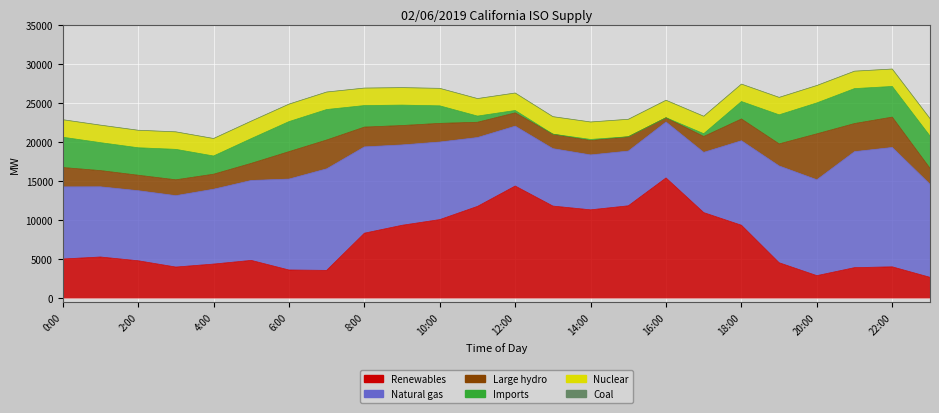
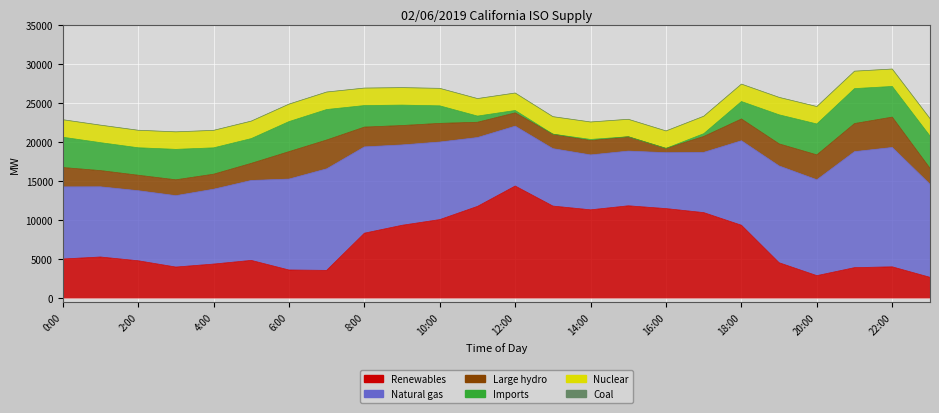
Imports, 4:00: 2000 -> 3000
Renewables, 16:00: 15000 -> 11000
Large hydro, 20:00: 6000 -> 3000
